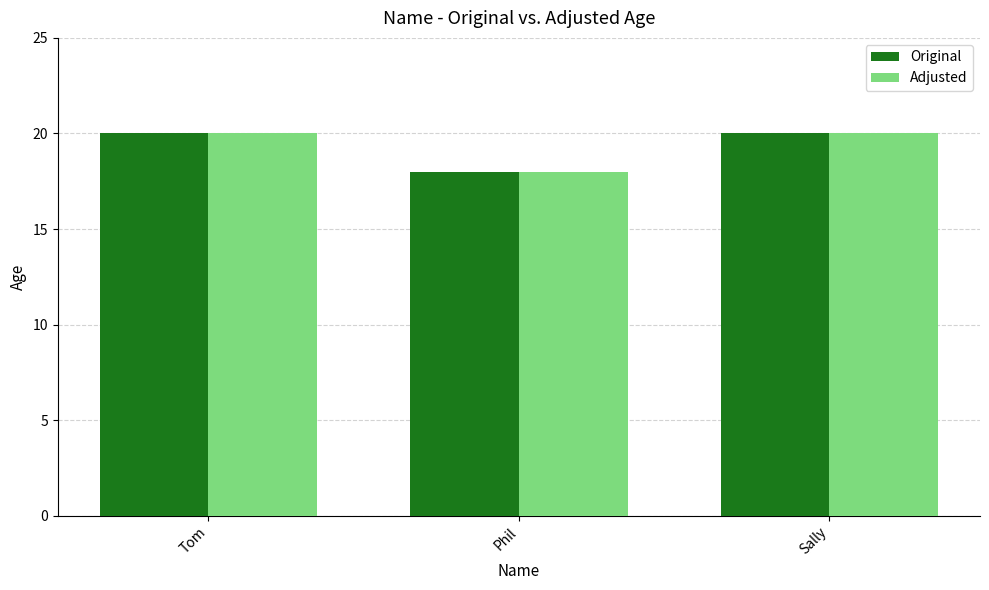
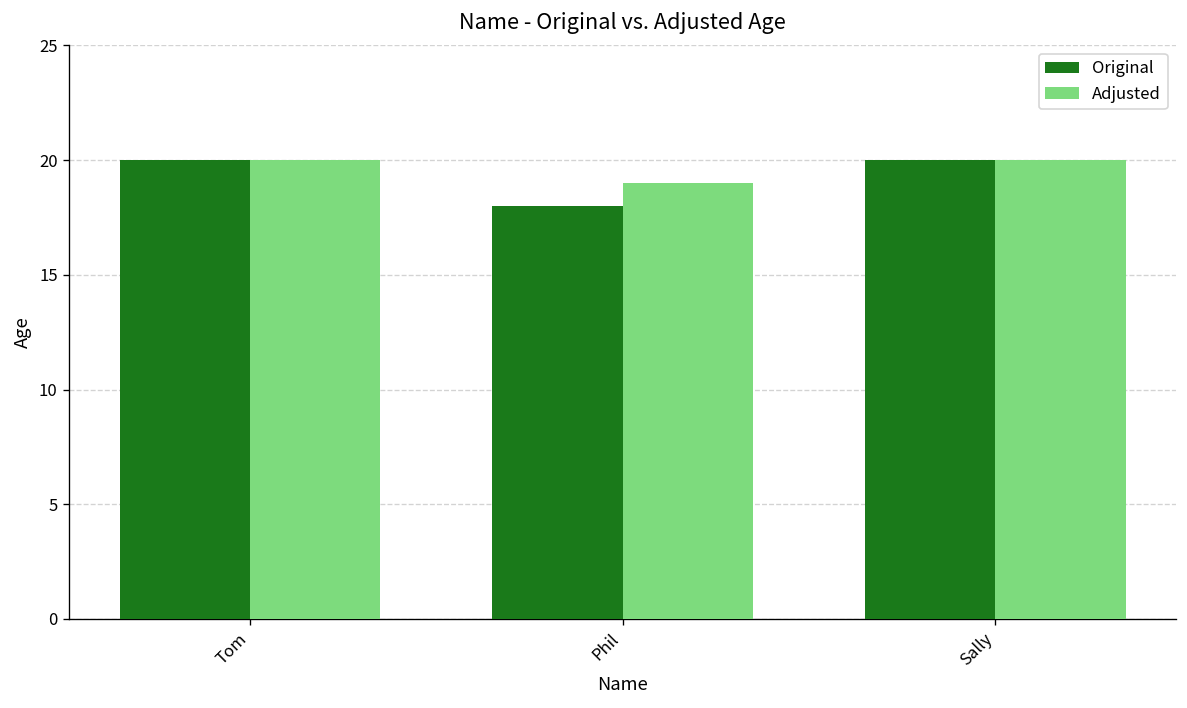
Adjusted, Phil: 18 -> 19
